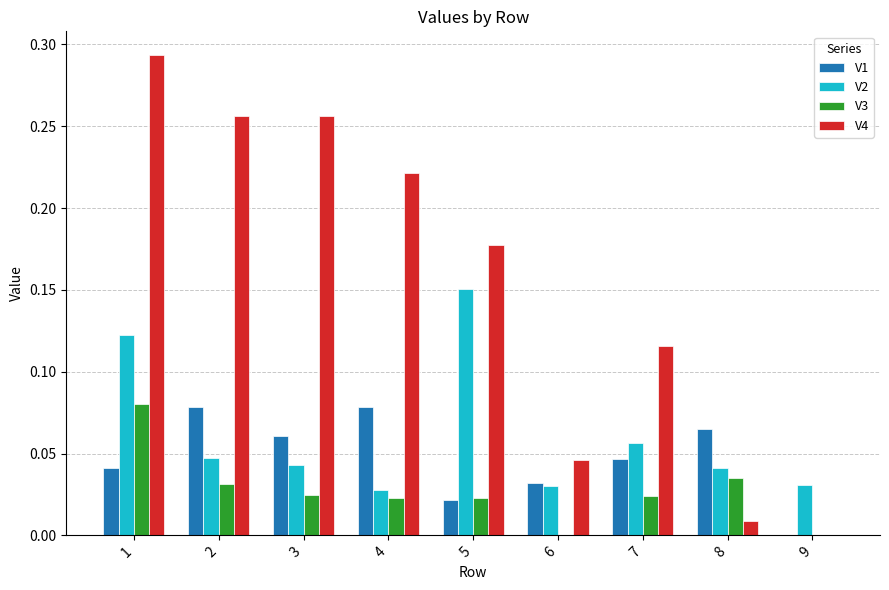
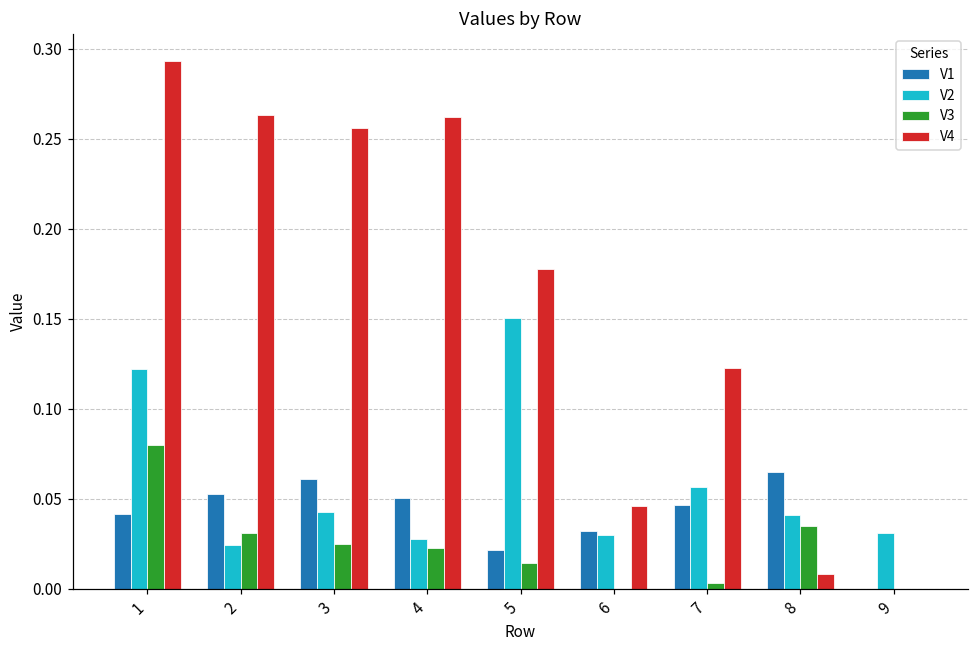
V1, 2: 0.079 -> 0.053
V2, 2: 0.047 -> 0.024
V4, 2: 0.256 -> 0.263
V1, 4: 0.078 -> 0.050
V4, 4: 0.222 -> 0.262
V3, 5: 0.023 -> 0.014
V3, 7: 0.024 -> 0.003
V4, 7: 0.116 -> 0.123
